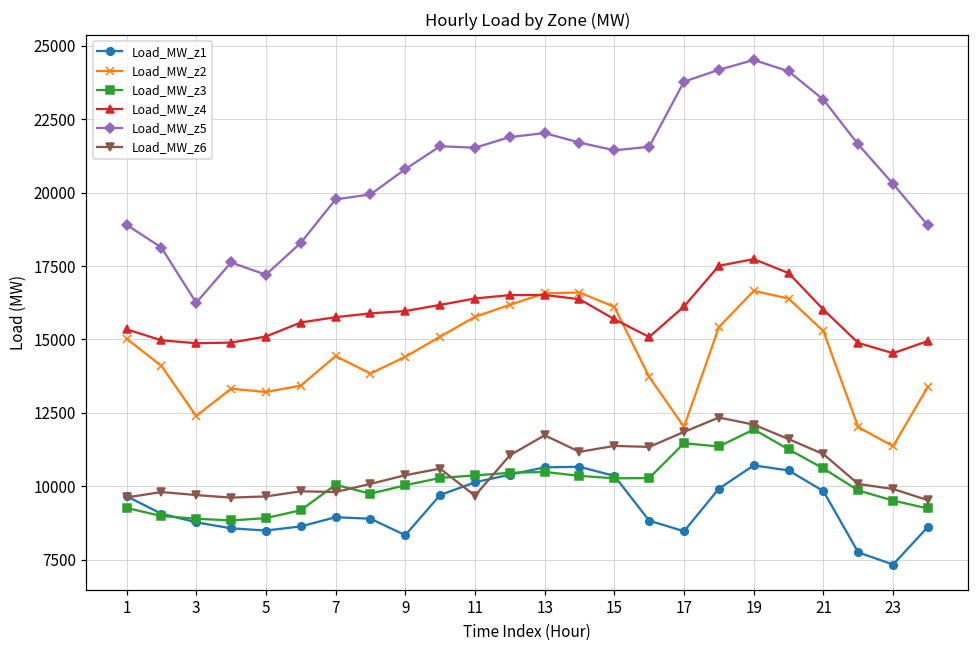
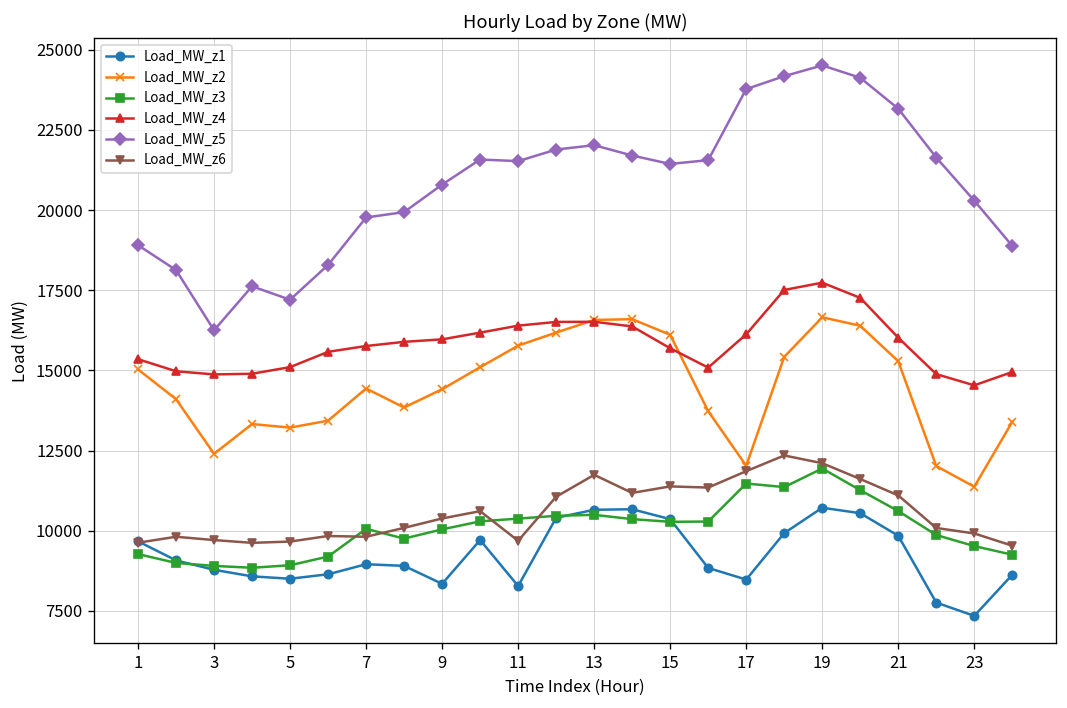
Load_MW_z1, 11: 10100 -> 8300
